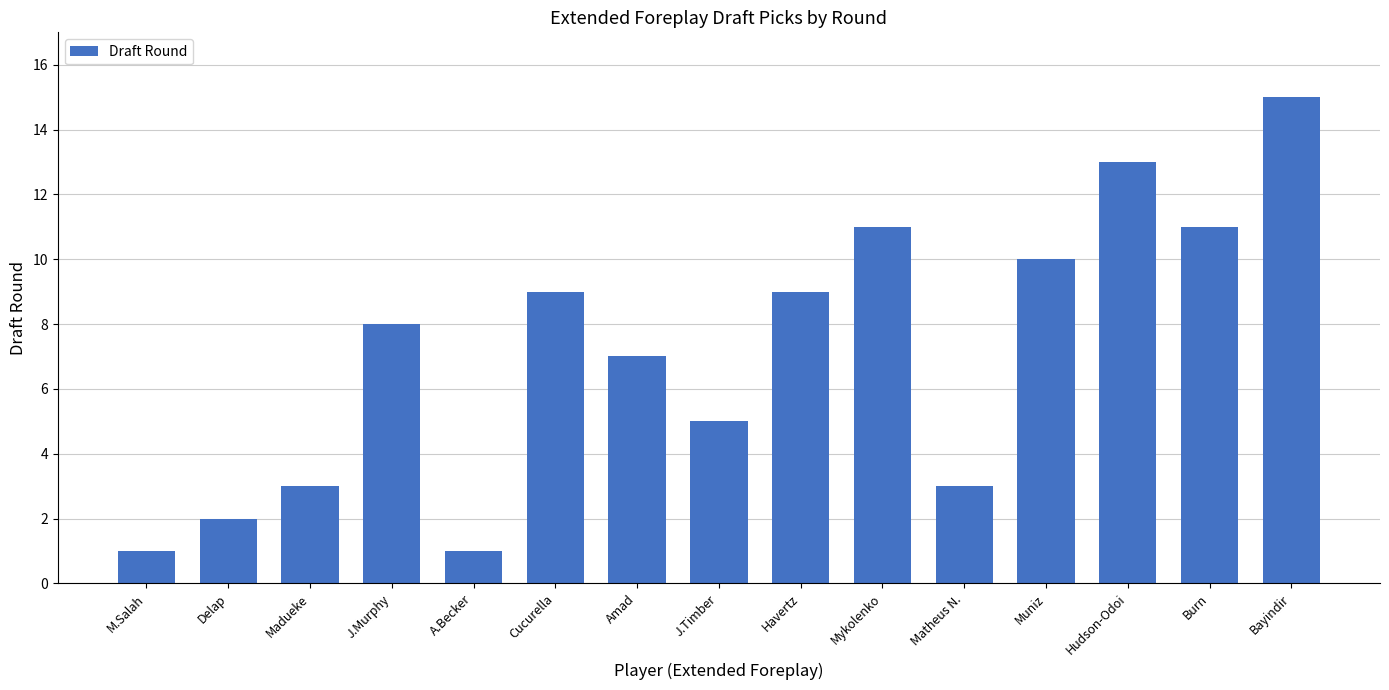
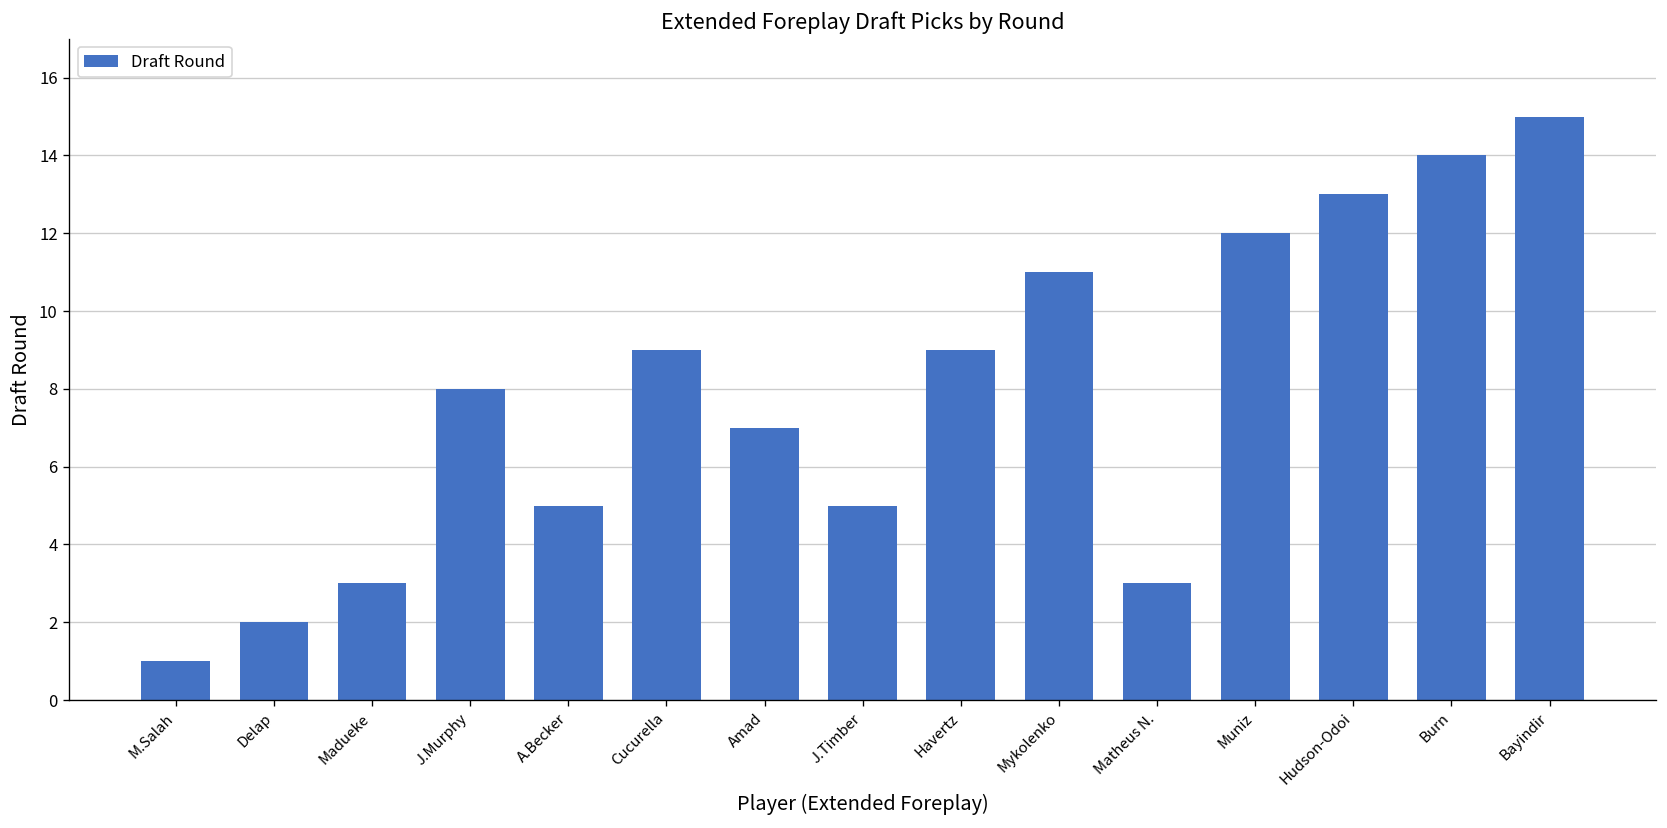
A.Becker: 1 -> 5
Muniz: 10 -> 12
Burn: 11 -> 14
